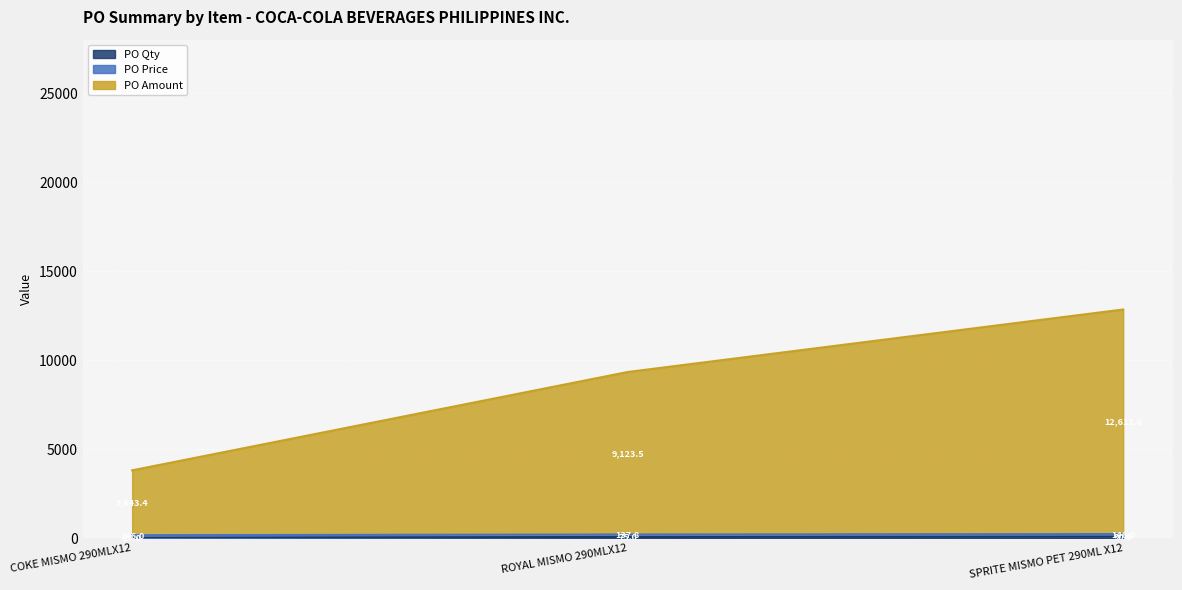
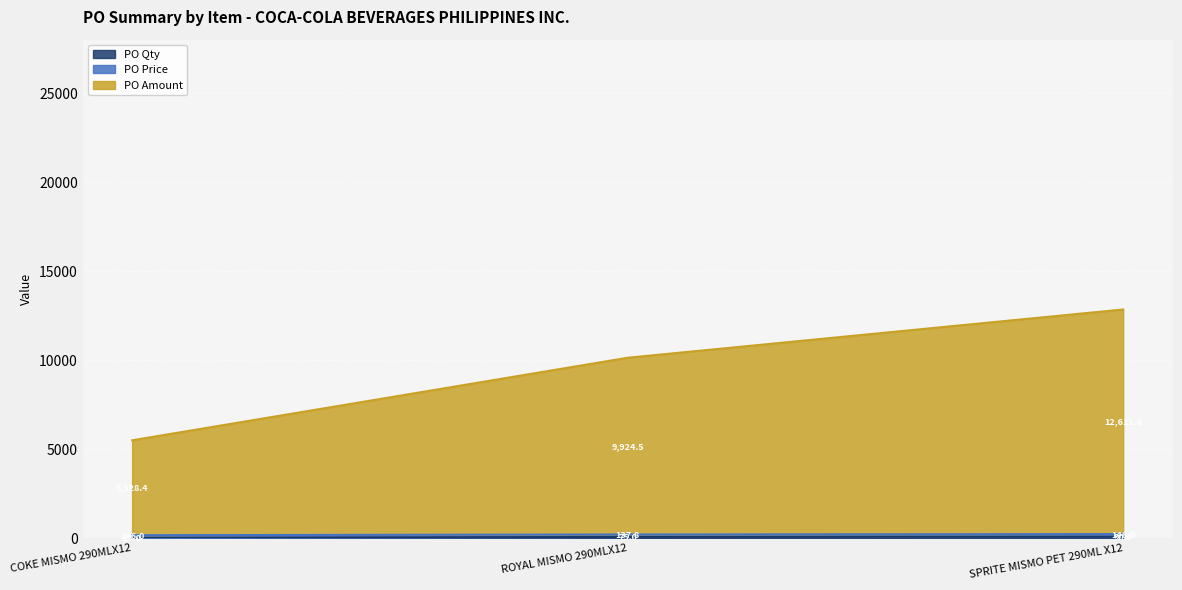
PO Amount, COKE MISMO 290MLX12: 3600 -> 5300
PO Amount, ROYAL MISMO 290MLX12: 9,123.5 -> 9,924.5
